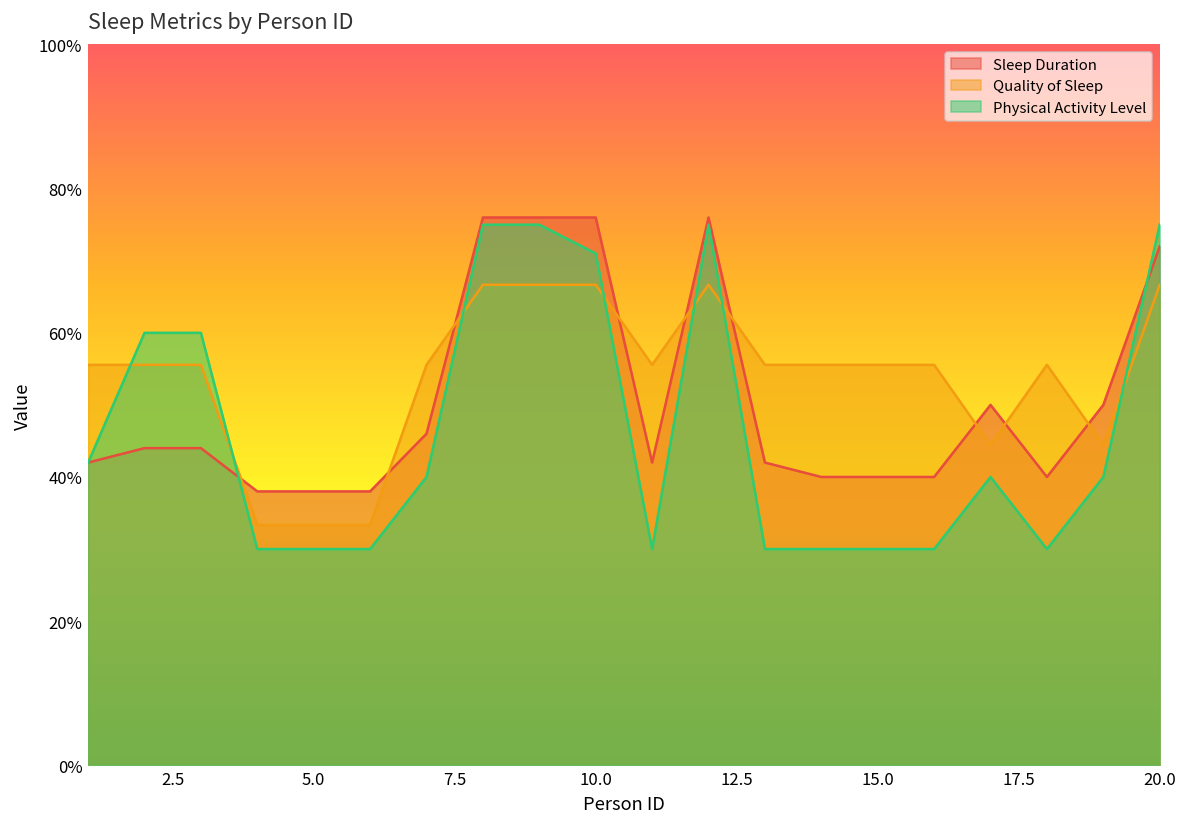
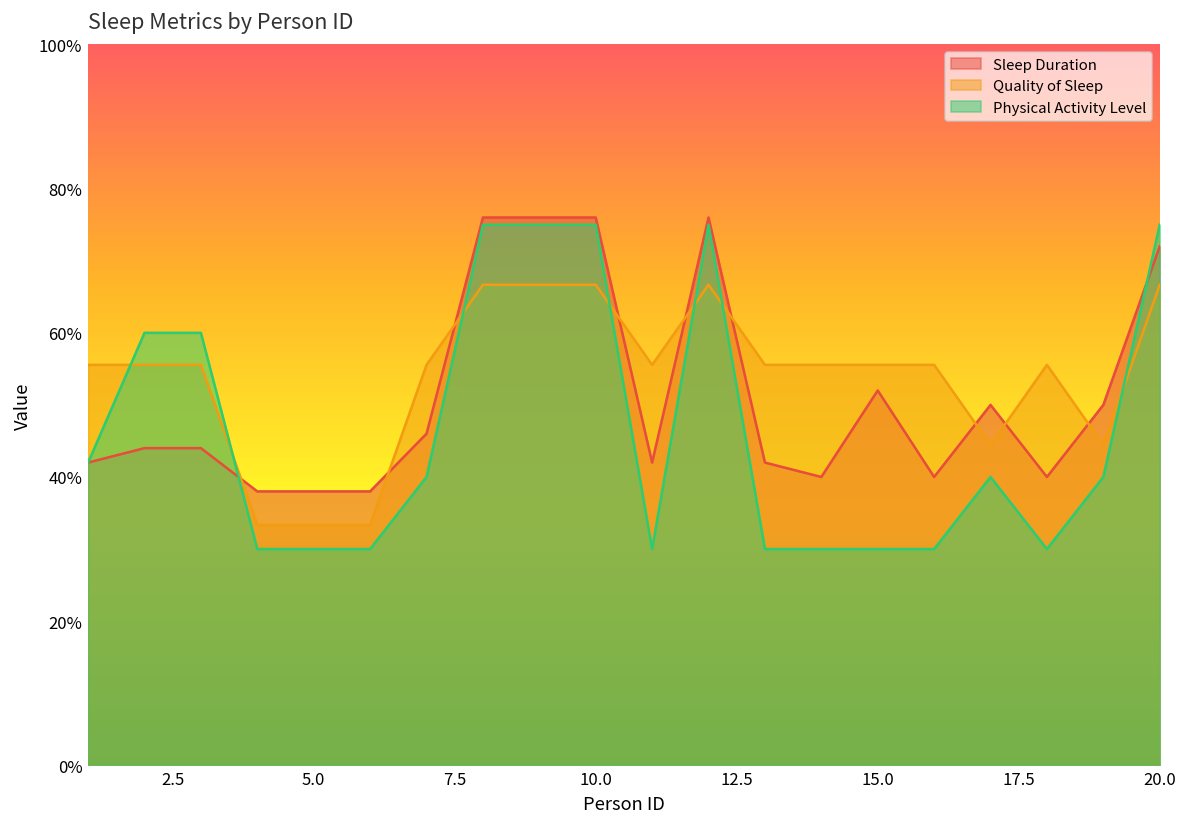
Physical Activity Level, 10.0: 71% -> 75%
Sleep Duration, 15.0: 40% -> 52%
